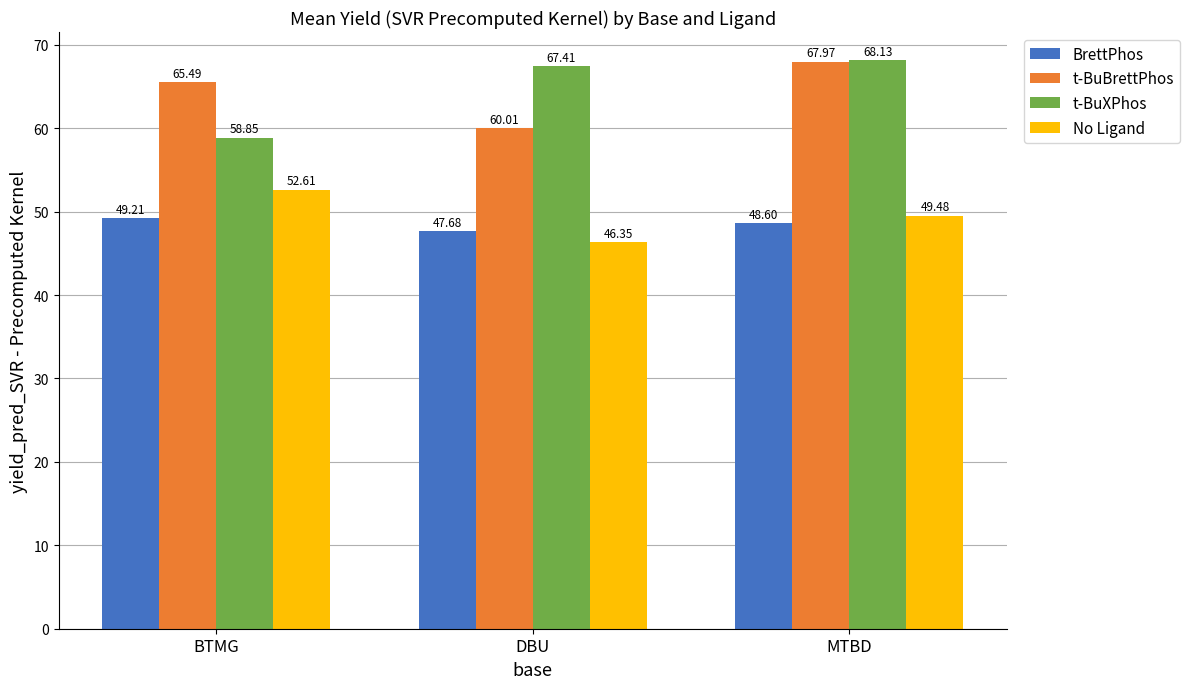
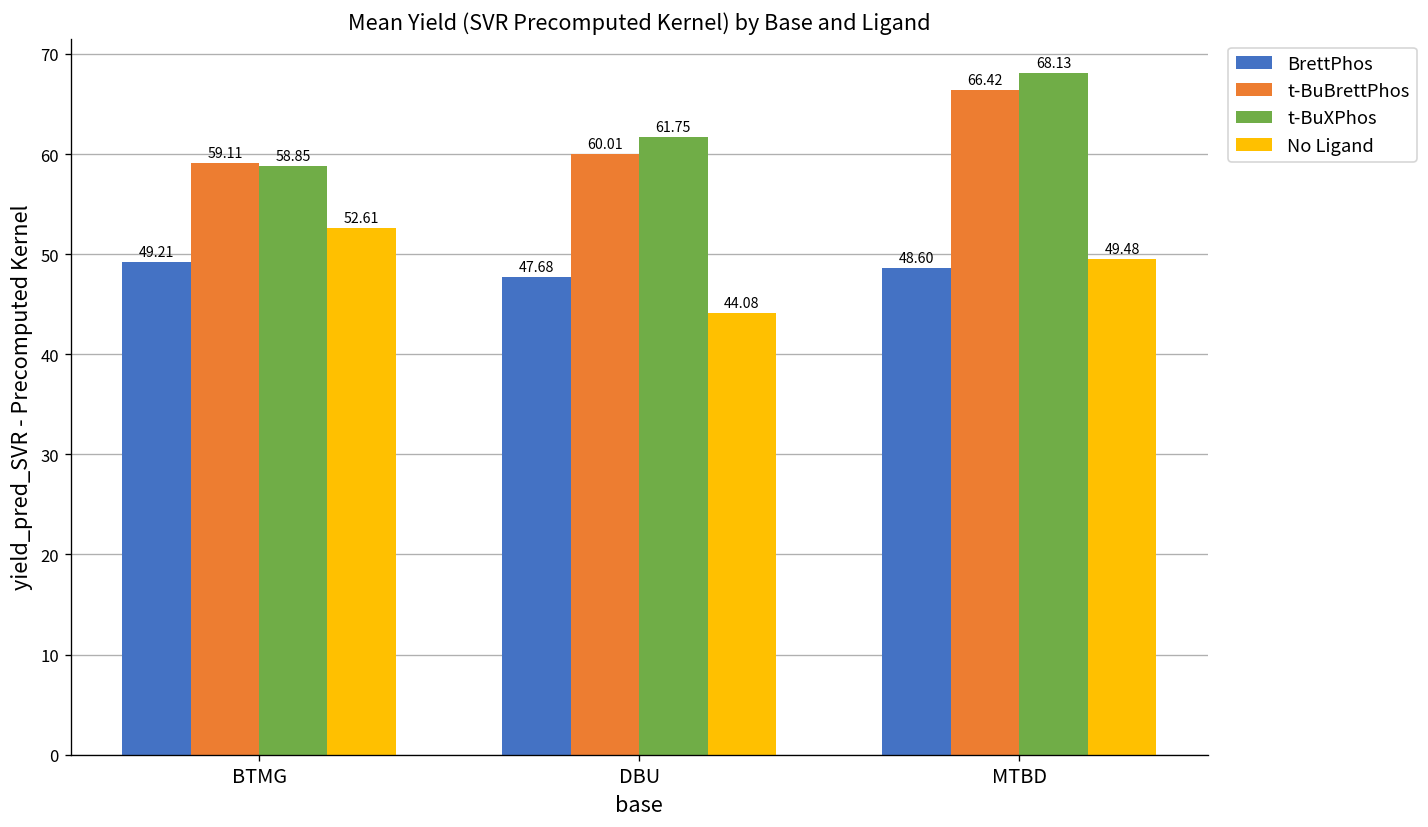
t-BuBrettPhos, BTMG: 65.49 -> 59.11
t-BuXPhos, DBU: 67.41 -> 61.75
No Ligand, DBU: 46.35 -> 44.08
t-BuBrettPhos, MTBD: 67.97 -> 66.42
